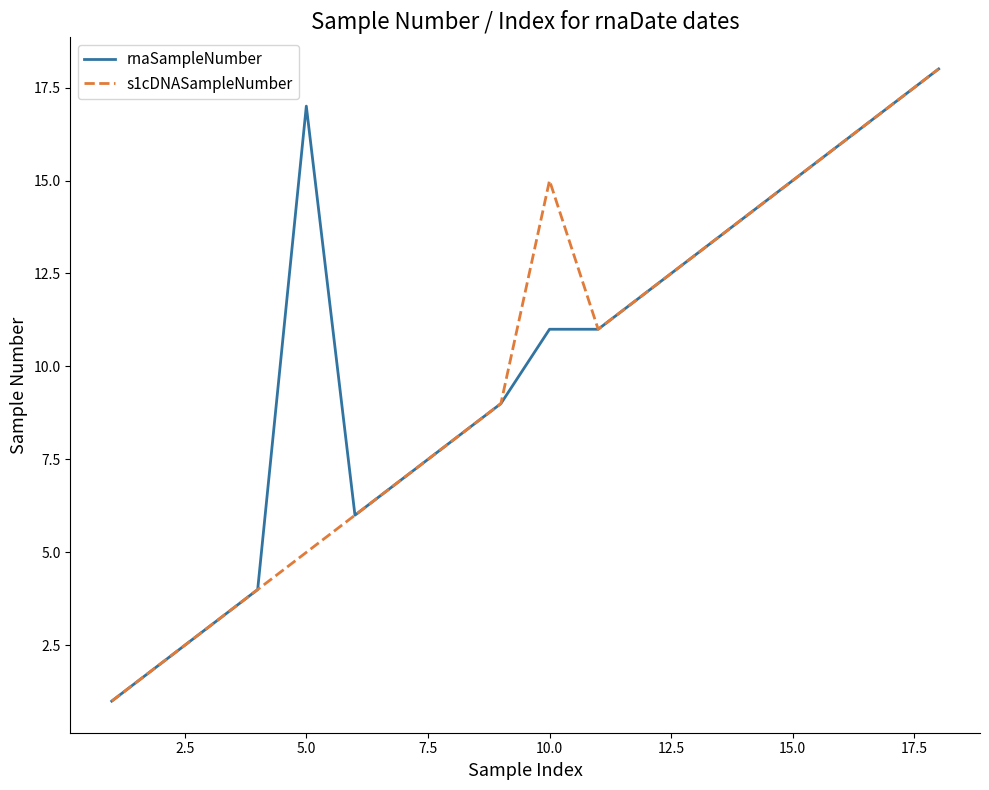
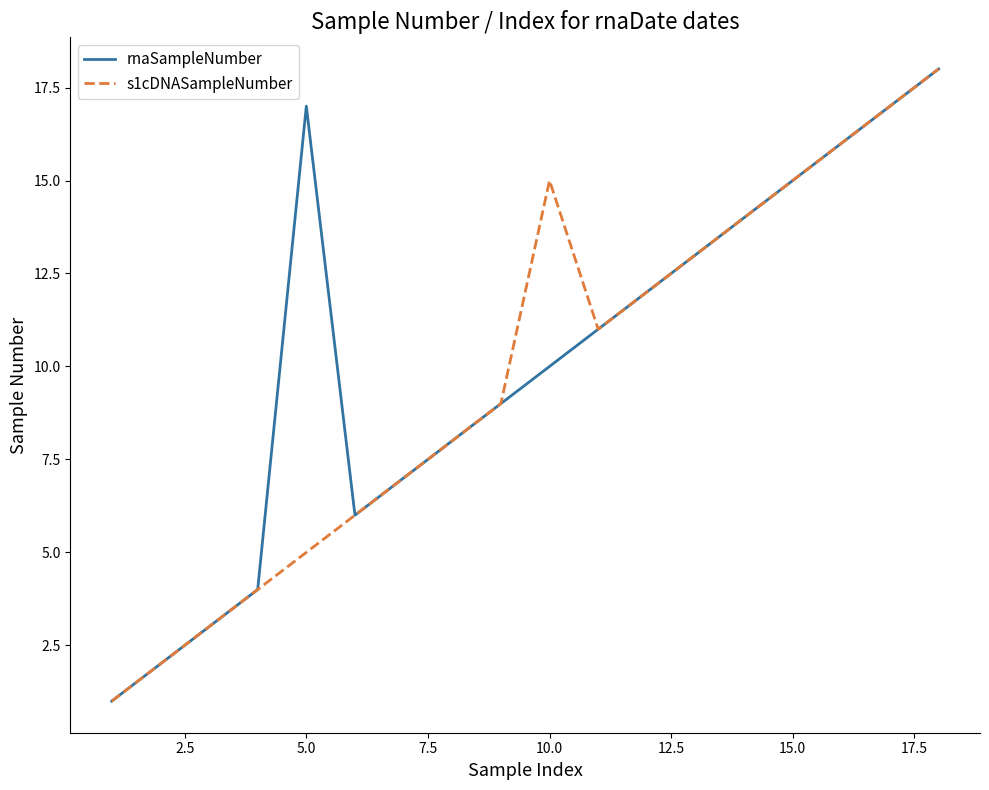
rnaSampleNumber, 10.0: 11 -> 10
